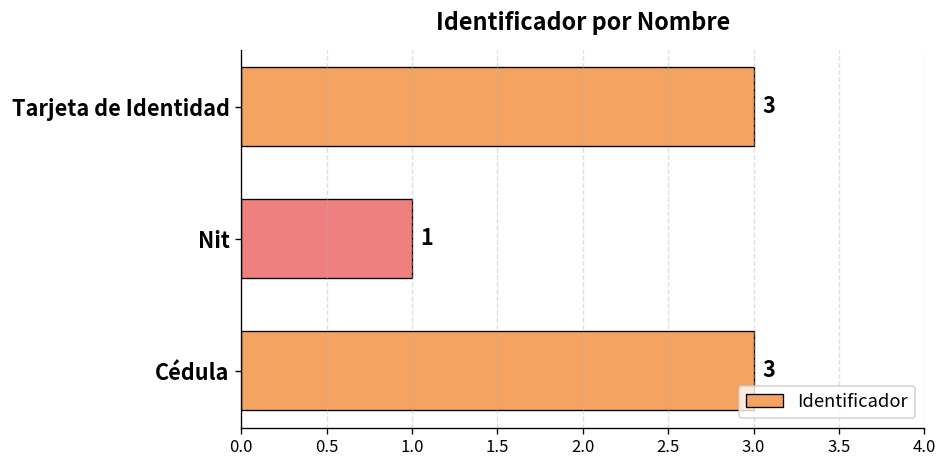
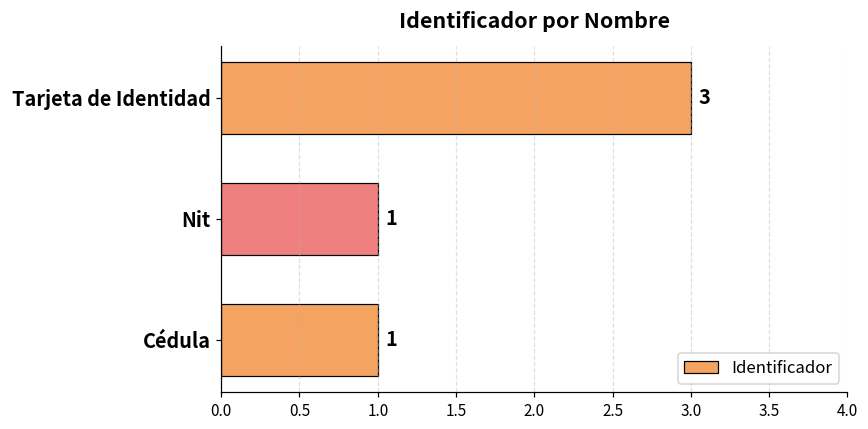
Cédula: 3 -> 1
